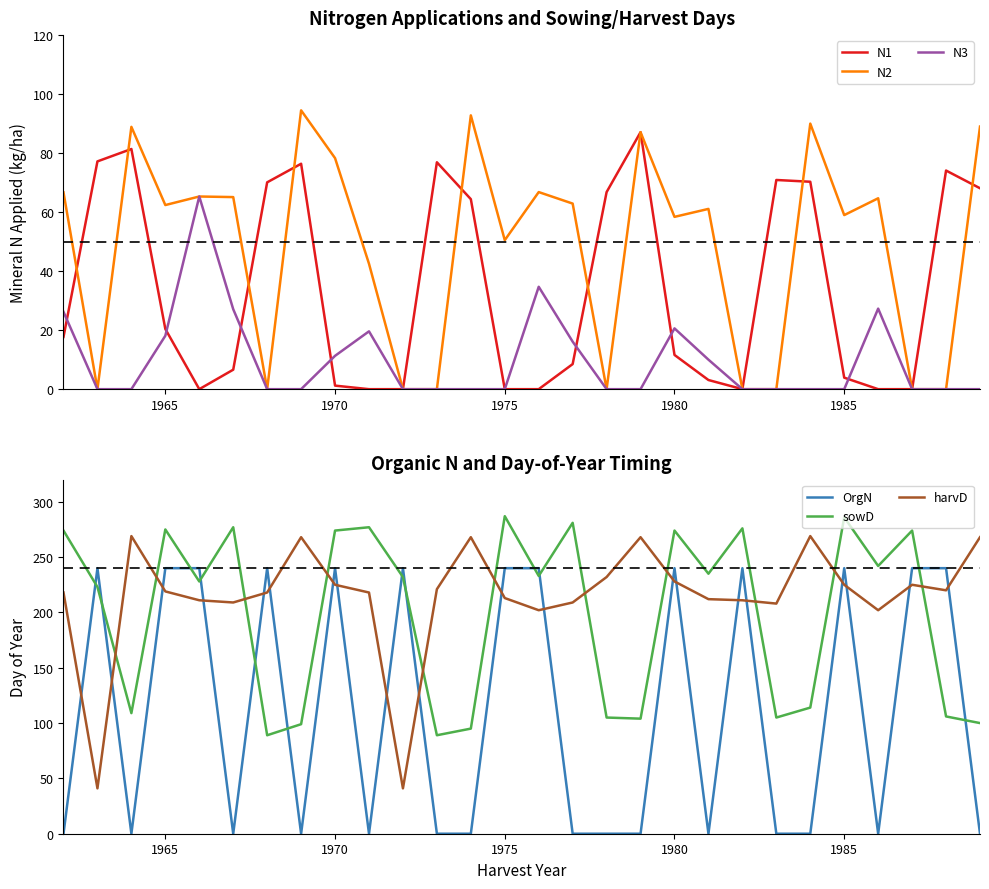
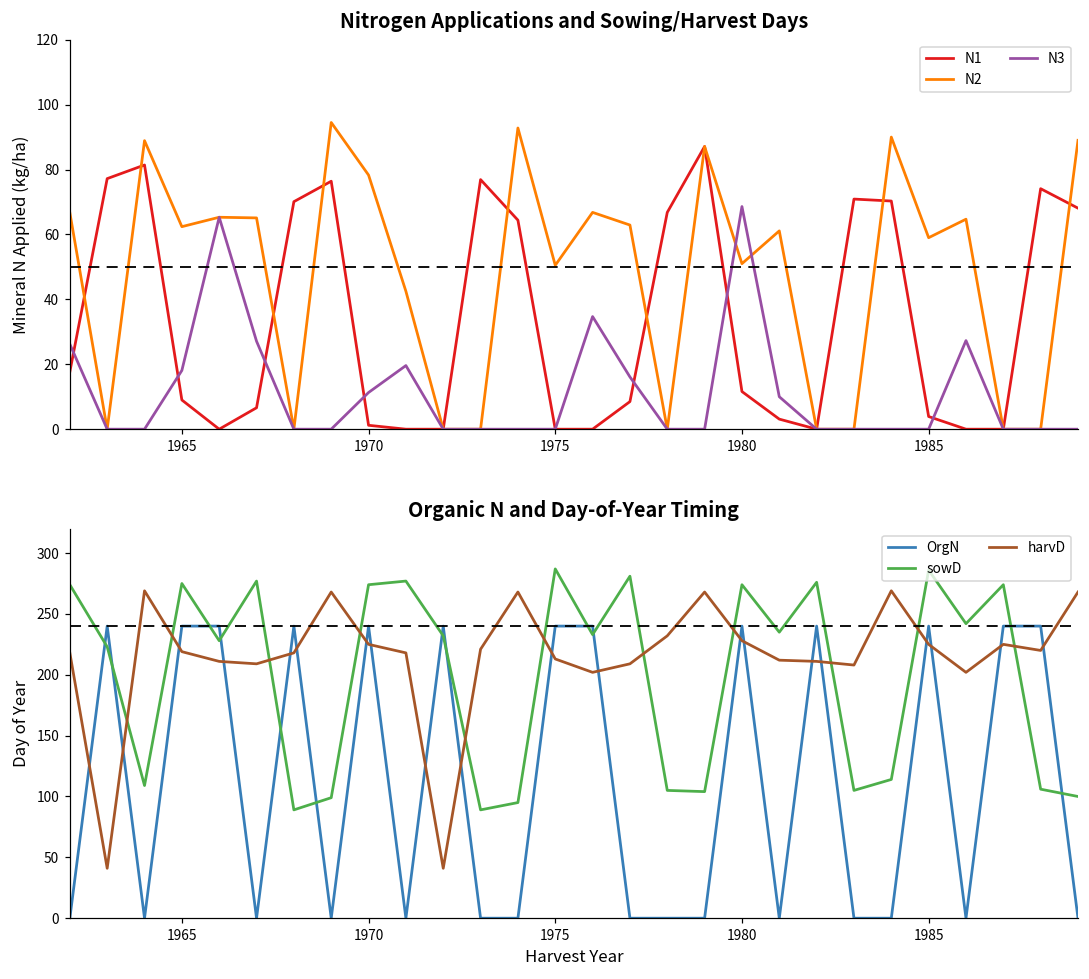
Nitrogen Applications and Sowing/Harvest Days, N1, 1965: 20 -> 9
Nitrogen Applications and Sowing/Harvest Days, N2, 1980: 58 -> 51
Nitrogen Applications and Sowing/Harvest Days, N3, 1980: 21 -> 69
